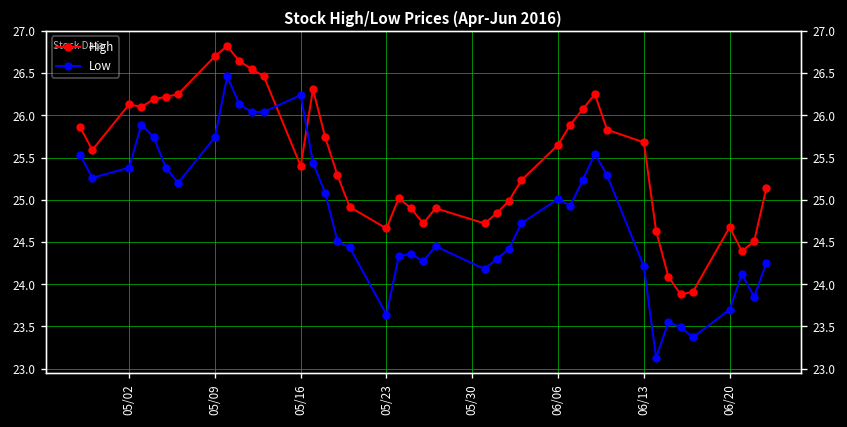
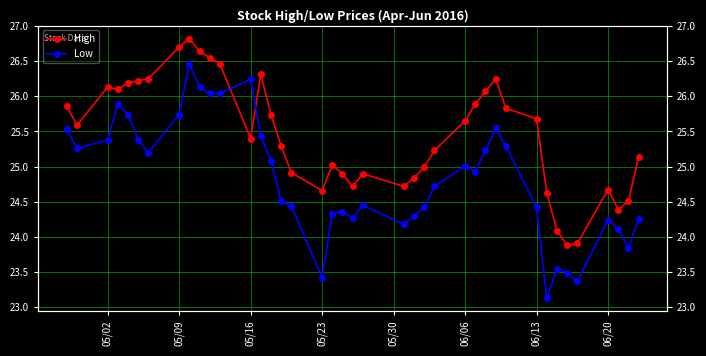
Low, 05/23: 23.6 -> 23.4
Low, 06/13: 24.2 -> 24.4
Low, 06/20: 23.7 -> 24.2
